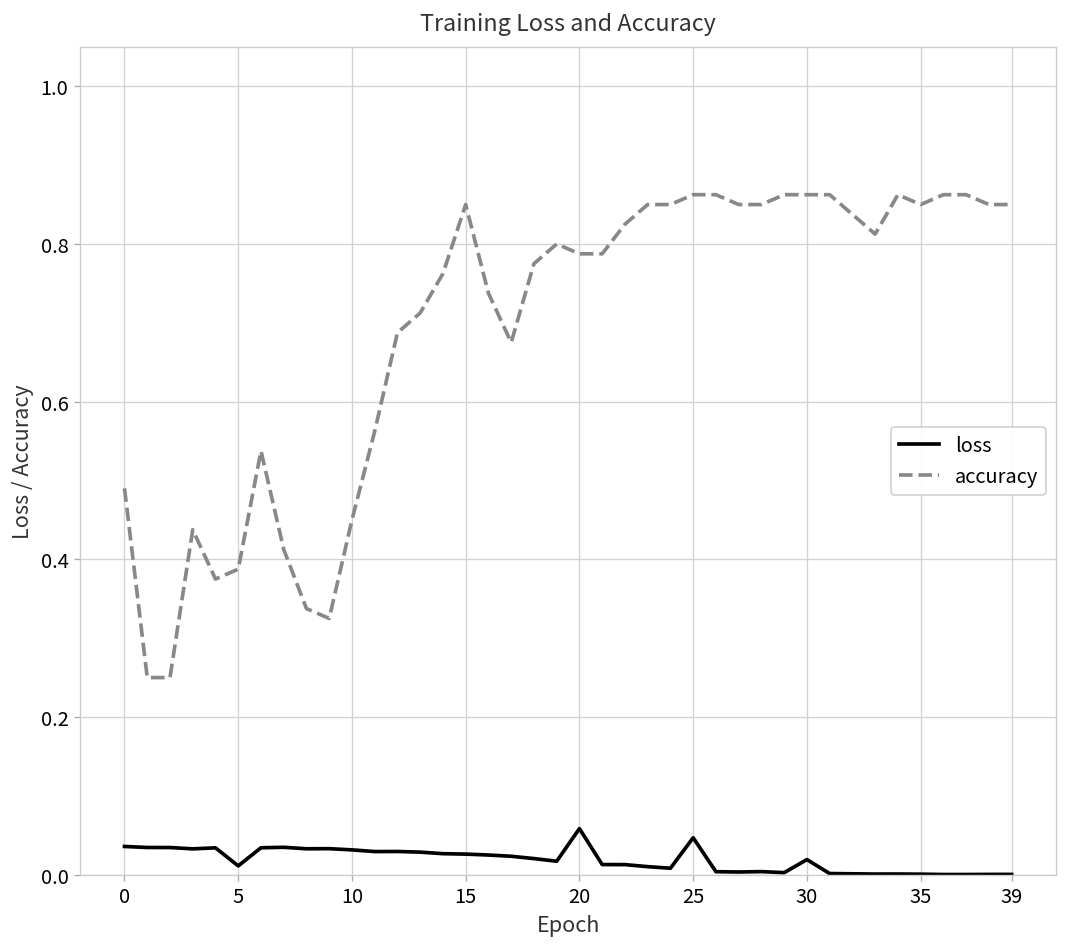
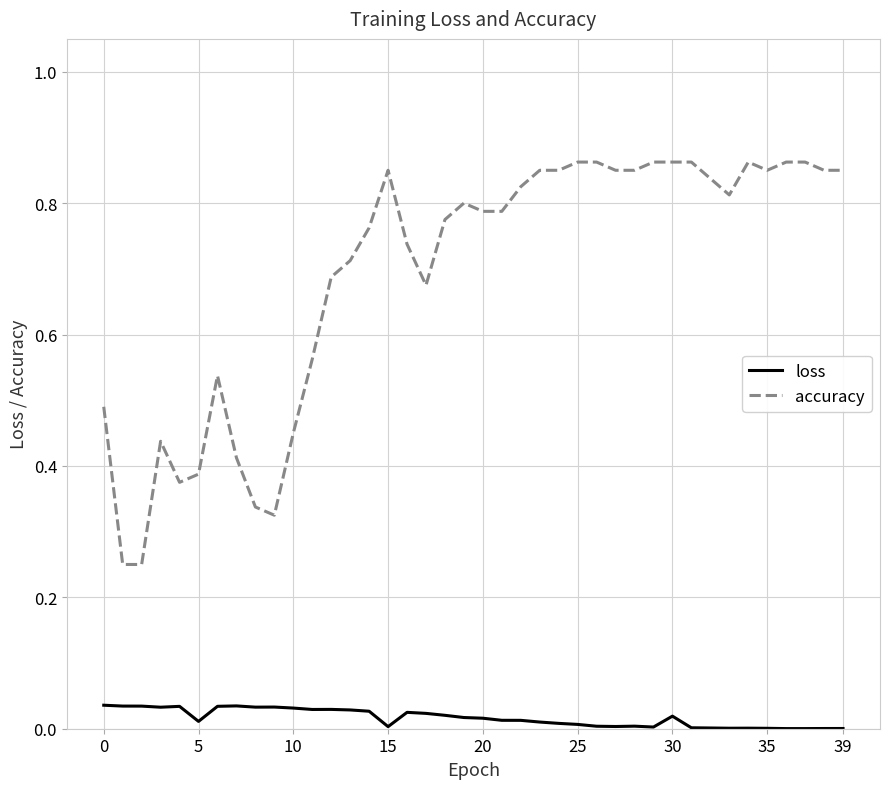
loss, 15: 0.03 -> 0.00
loss, 20: 0.06 -> 0.02
loss, 25: 0.05 -> 0.01
